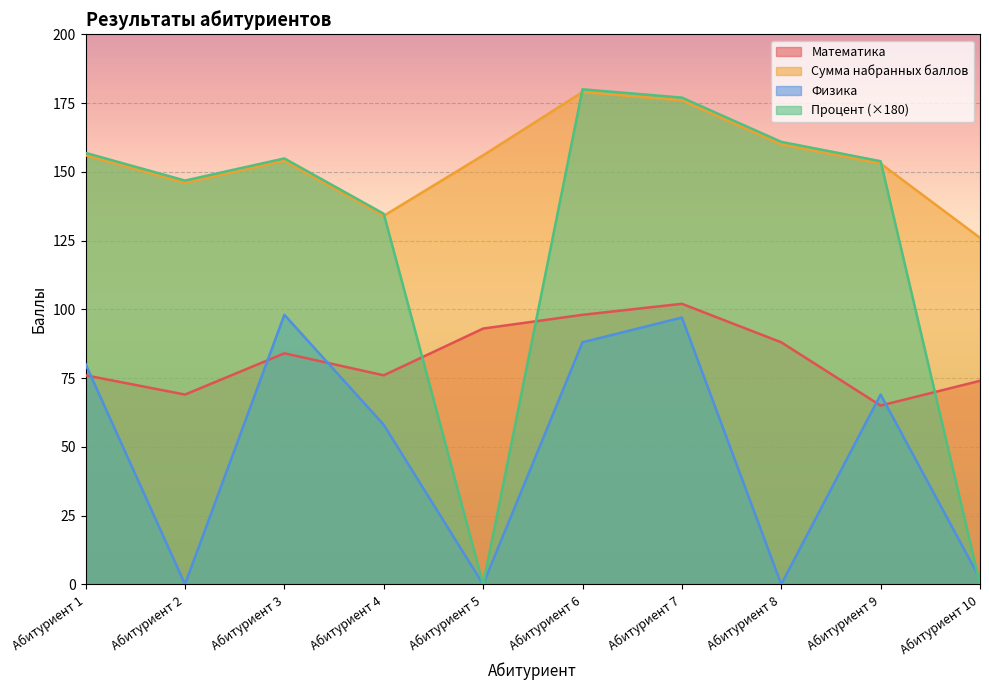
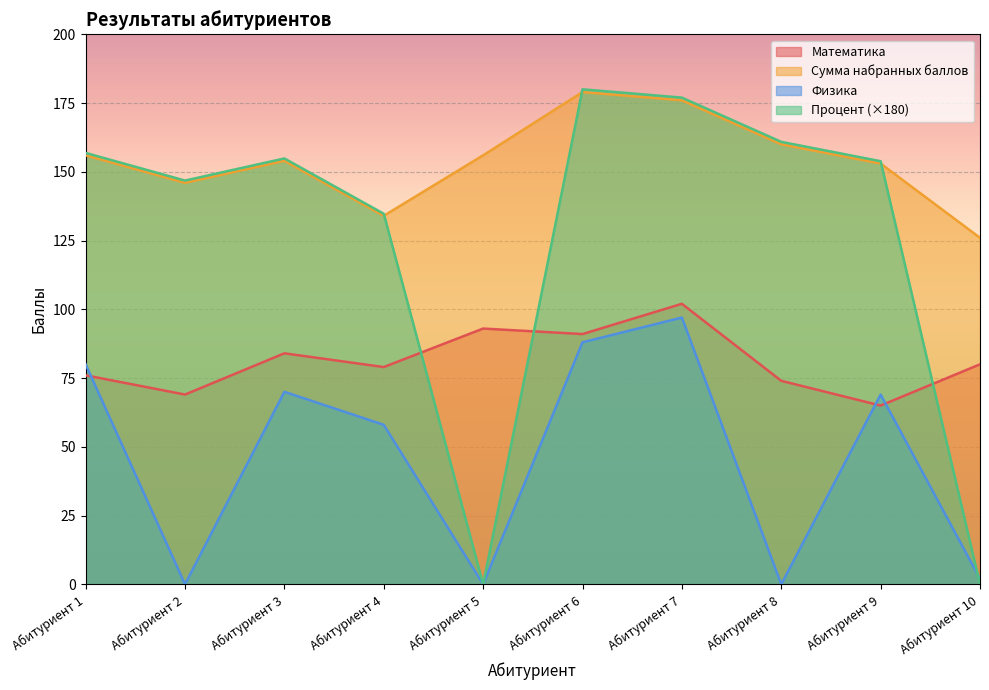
Физика, Абитуриент 3: 98 -> 70
Математика, Абитуриент 4: 76 -> 79
Математика, Абитуриент 6: 98 -> 91
Математика, Абитуриент 8: 88 -> 74
Математика, Абитуриент 10: 74 -> 80
